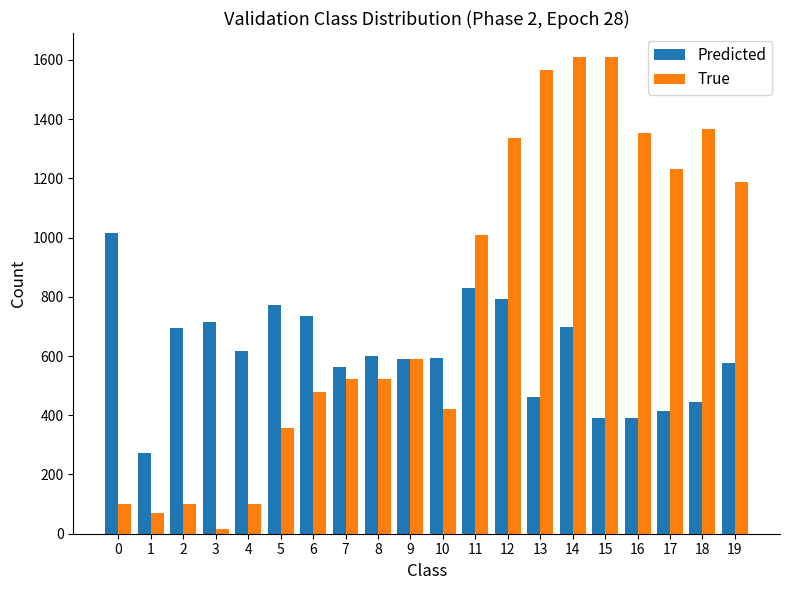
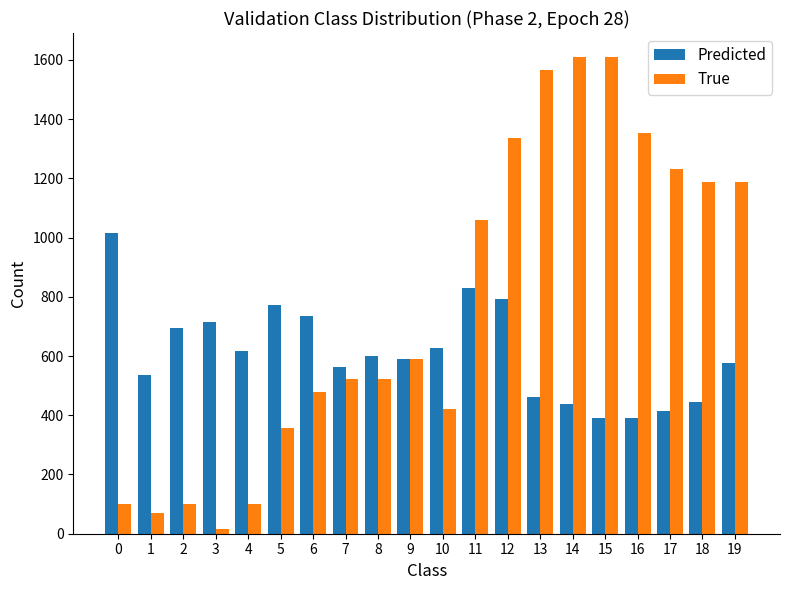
Predicted, 1: 270 -> 540
Predicted, 10: 590 -> 630
True, 11: 1010 -> 1060
Predicted, 14: 700 -> 440
True, 18: 1370 -> 1190
